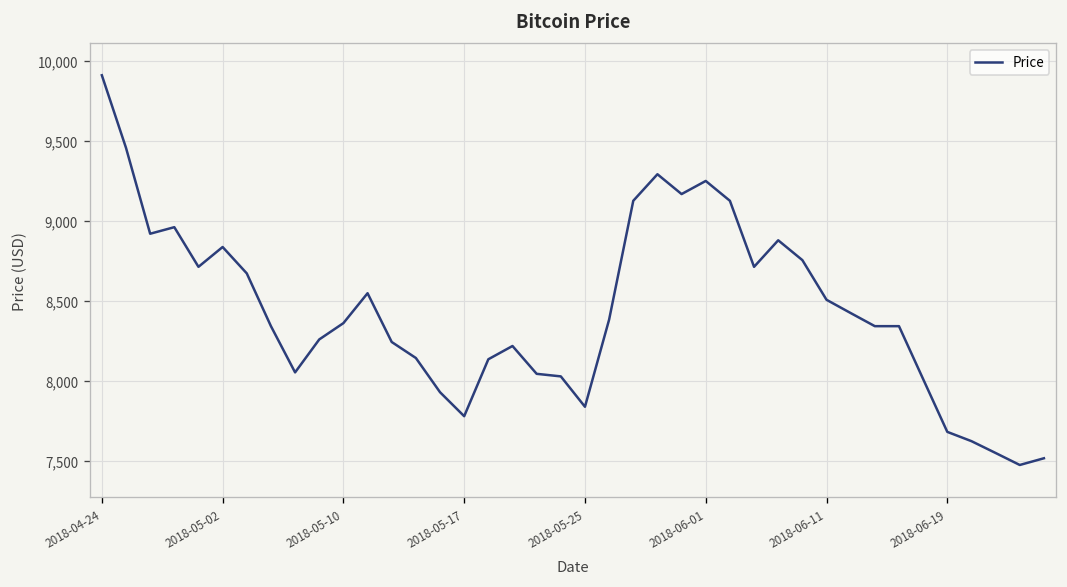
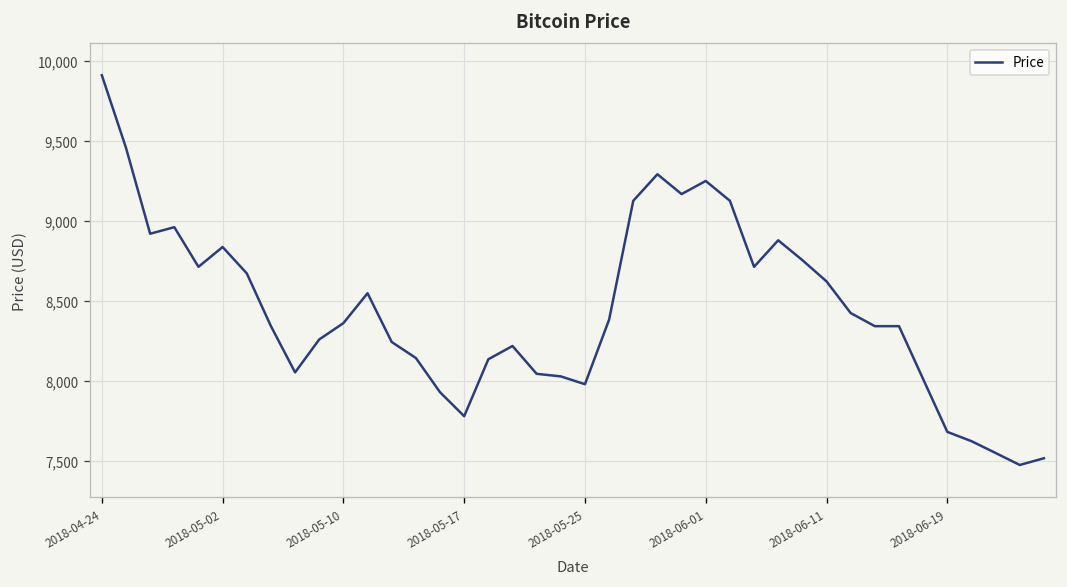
2018-05-25: 7,840 -> 7,980
2018-06-11: 8,510 -> 8,620
